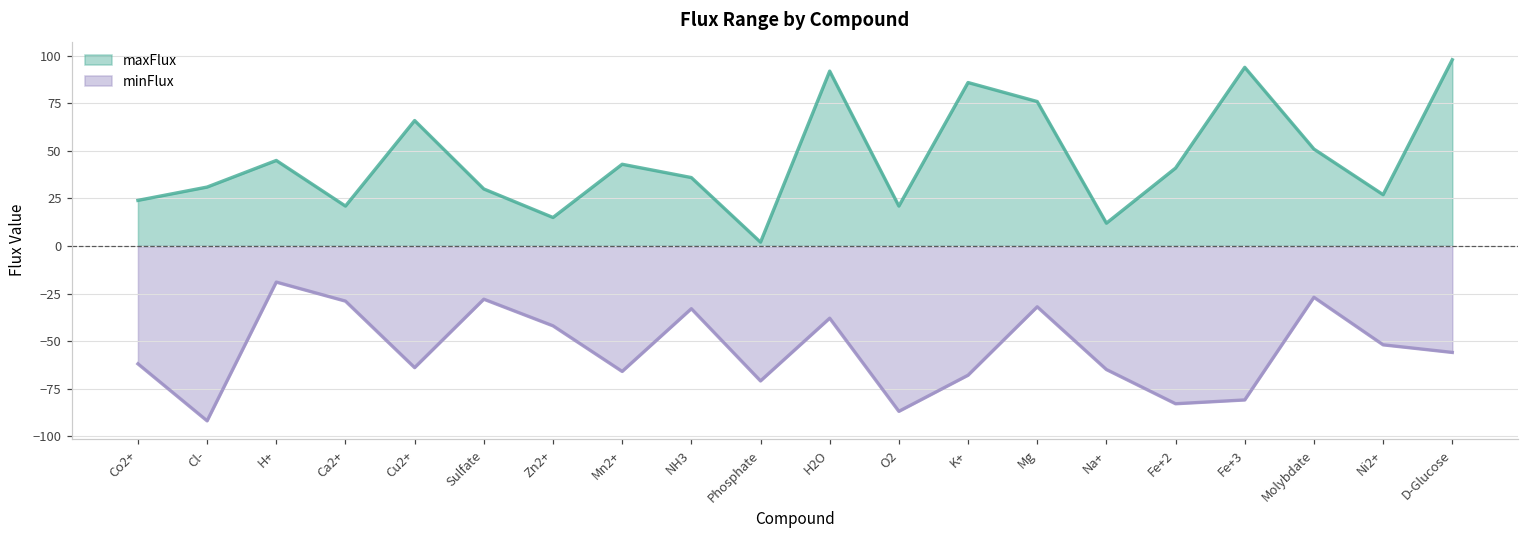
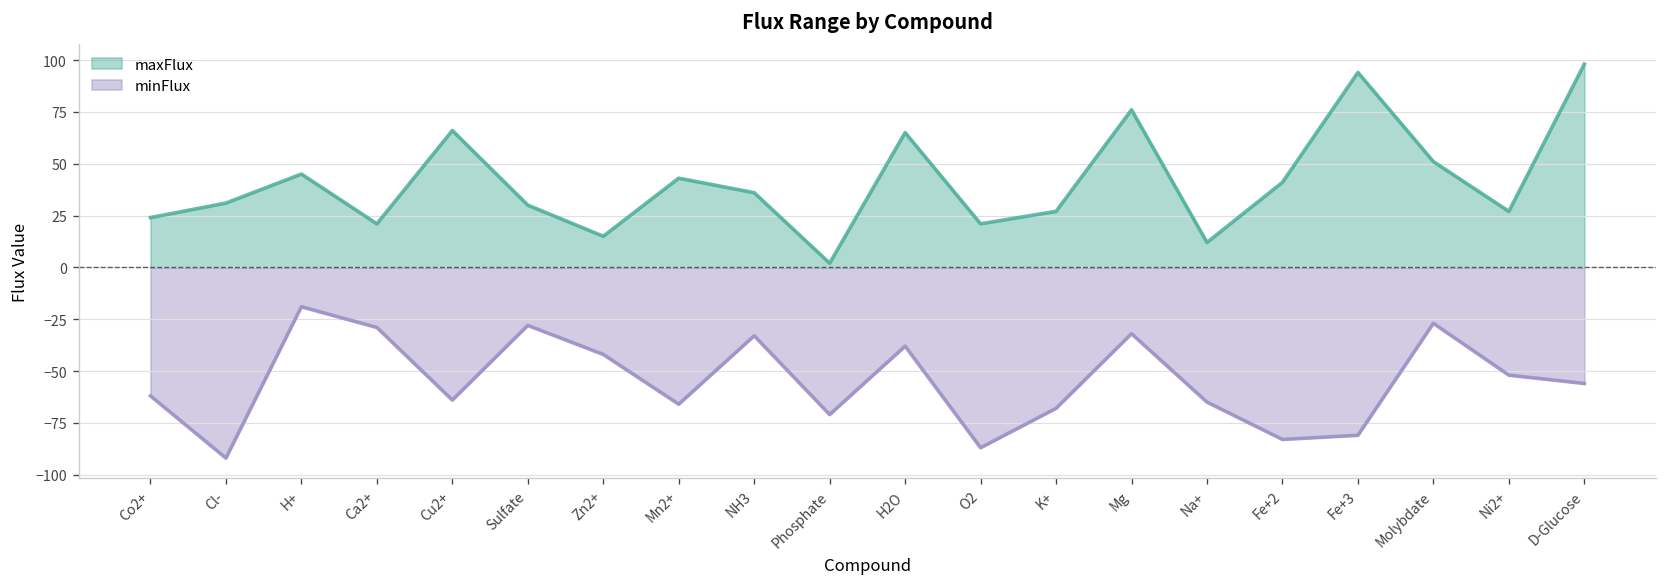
maxFlux, H2O: 92 -> 65
maxFlux, K+: 86 -> 27
